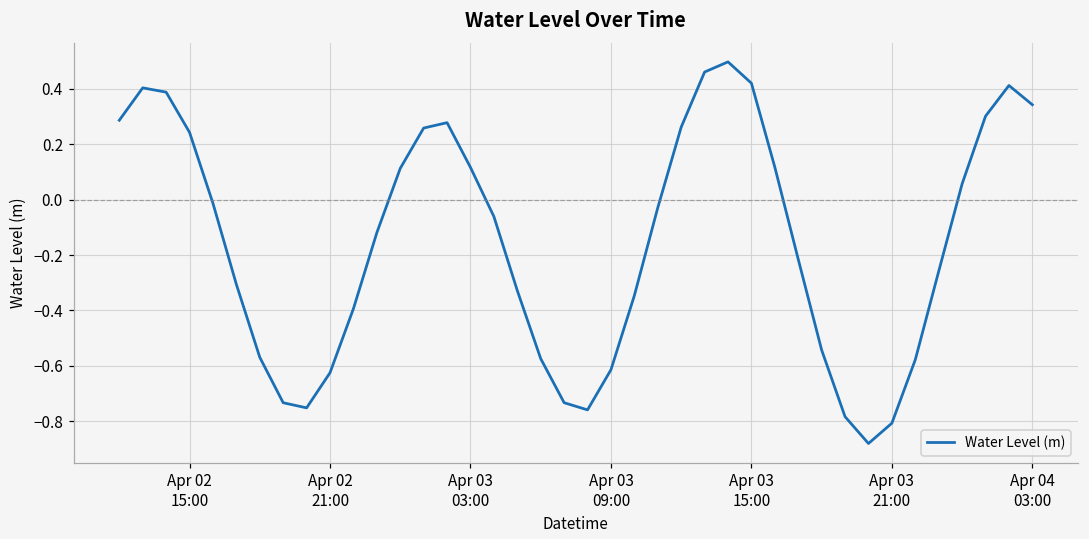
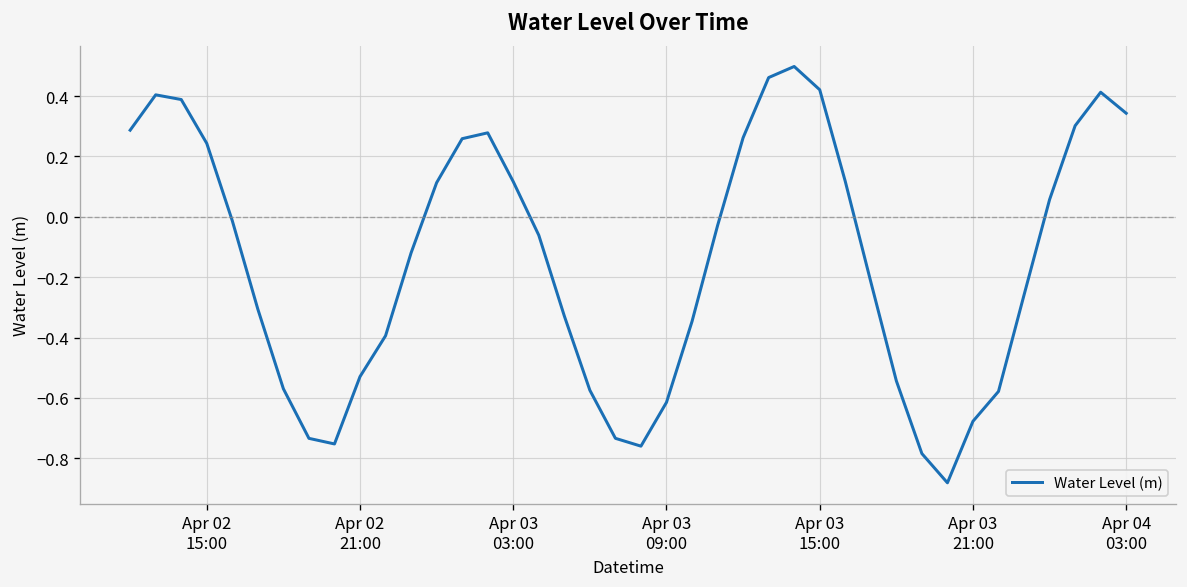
Apr 02 21:00: -0.63 -> -0.53
Apr 03 21:00: -0.81 -> -0.68
